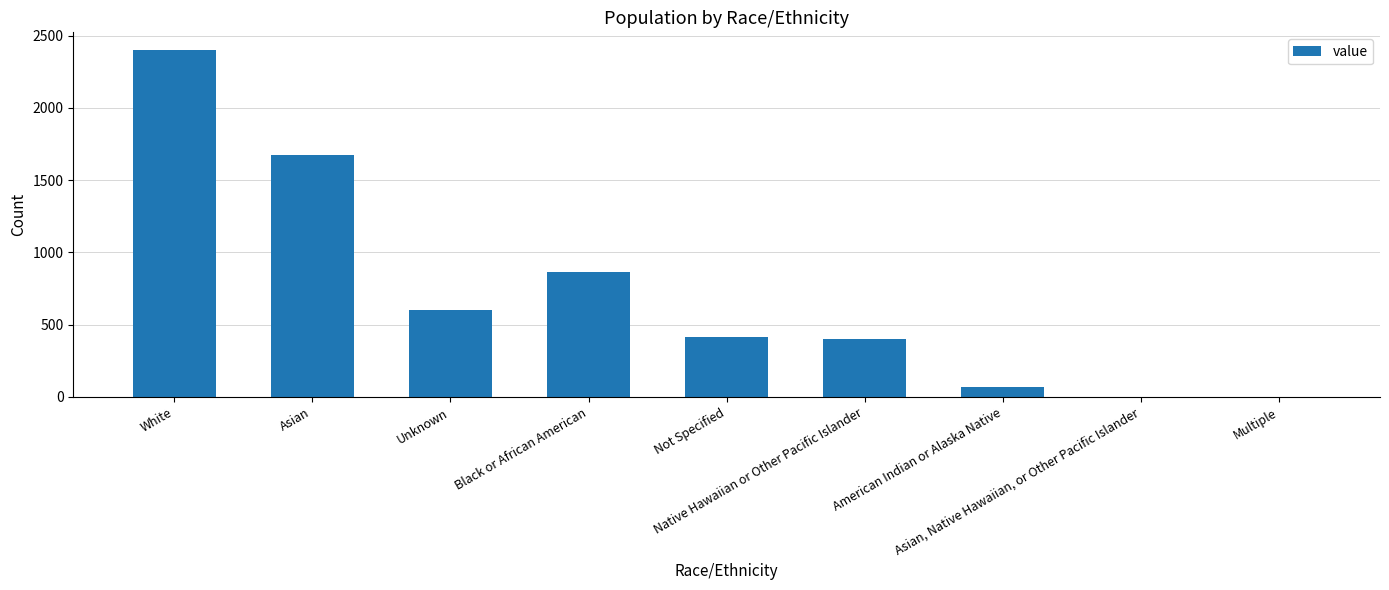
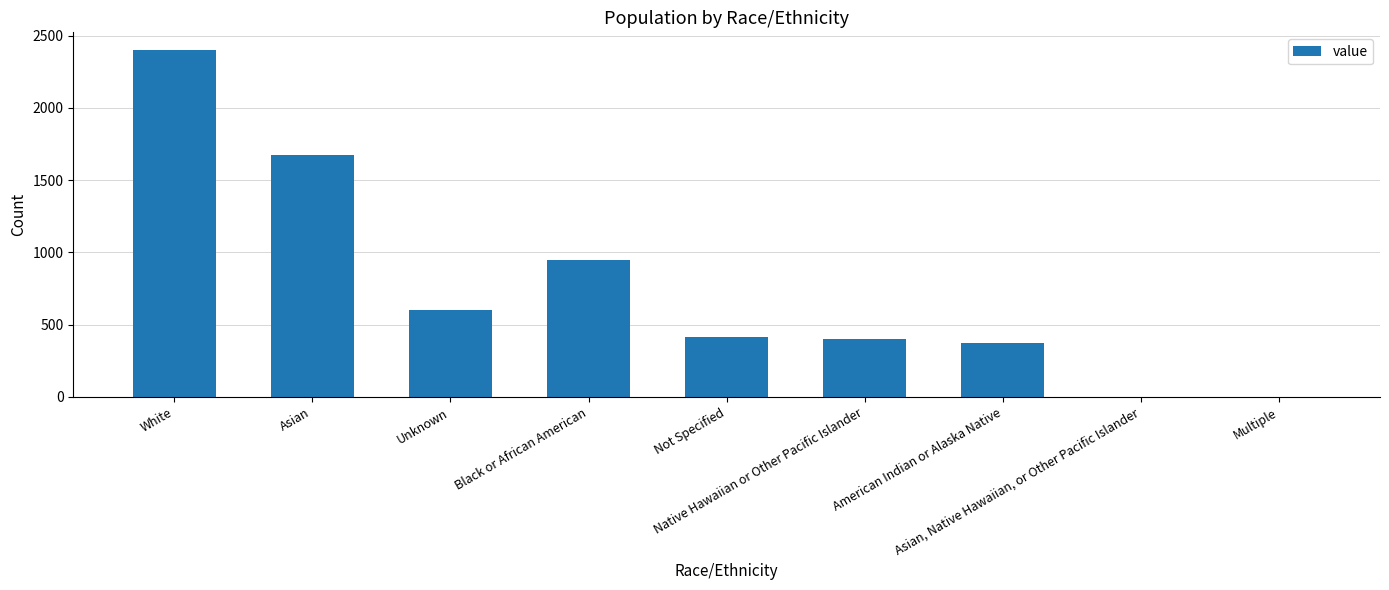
Black or African American: 860 -> 950
American Indian or Alaska Native: 70 -> 380
